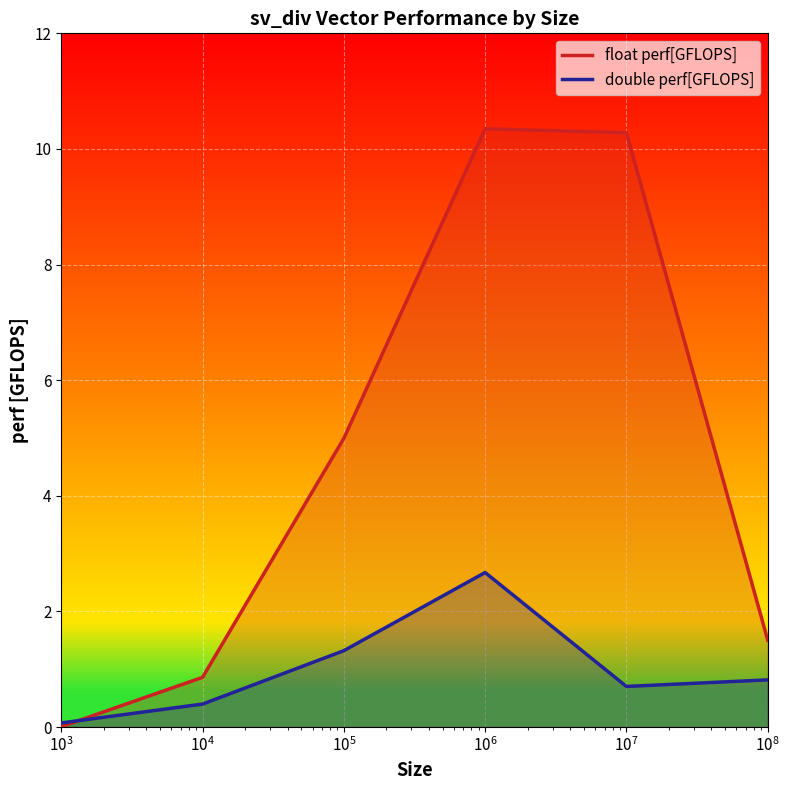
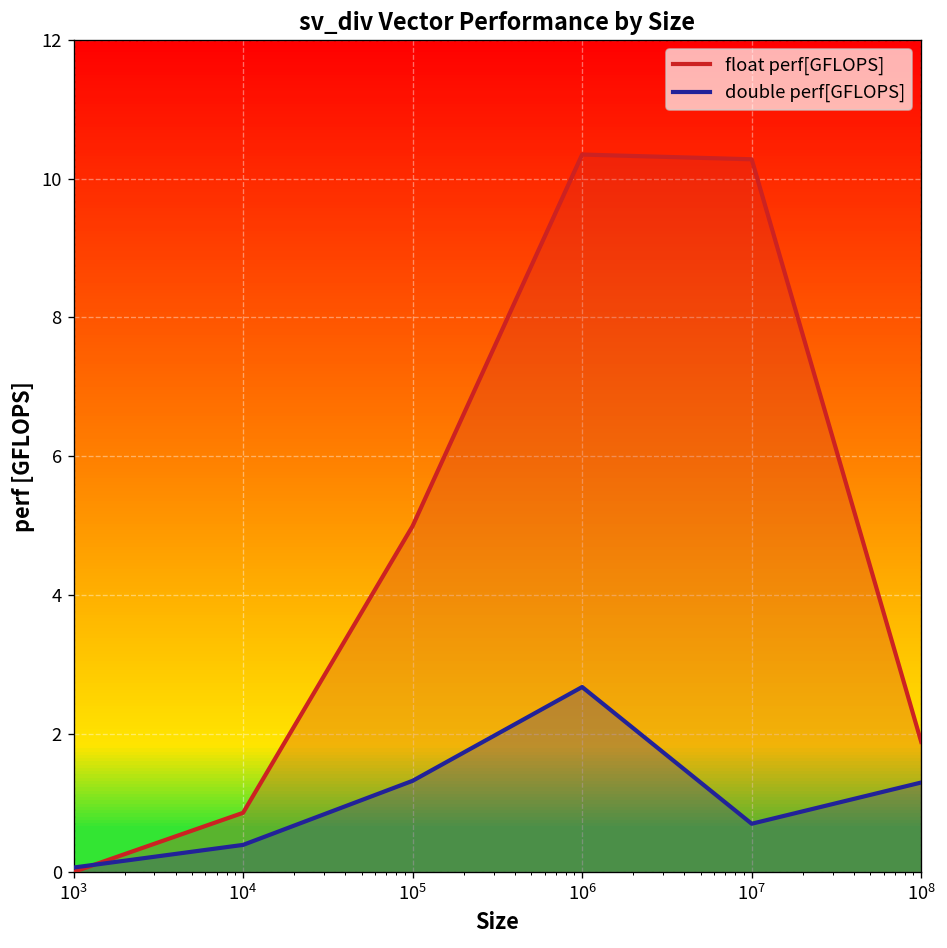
float perf[GFLOPS], 10^8: 1.5 -> 1.9
double perf[GFLOPS], 10^8: 0.8 -> 1.3
